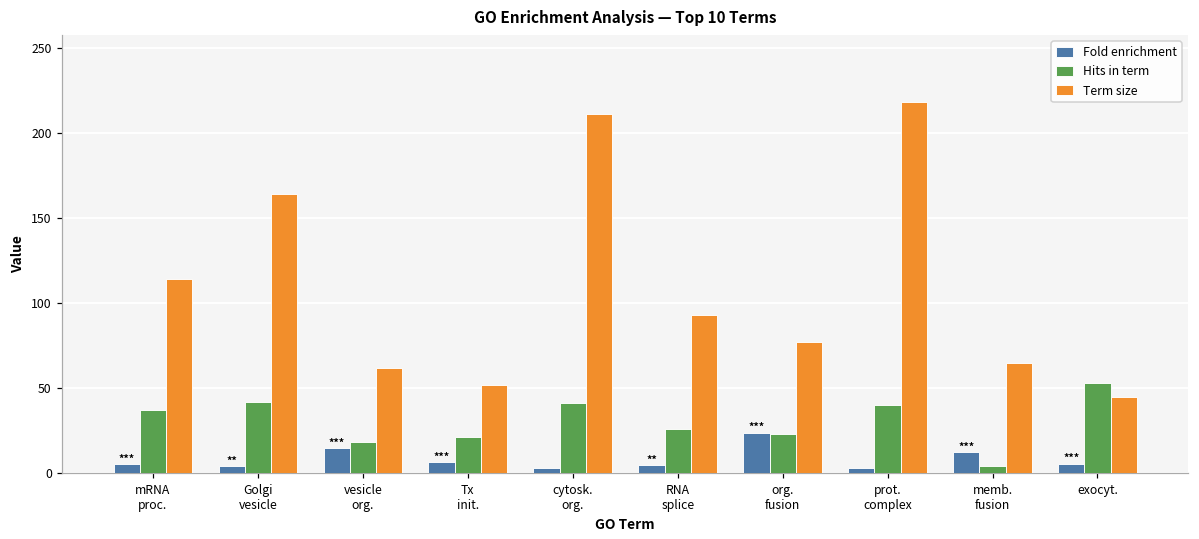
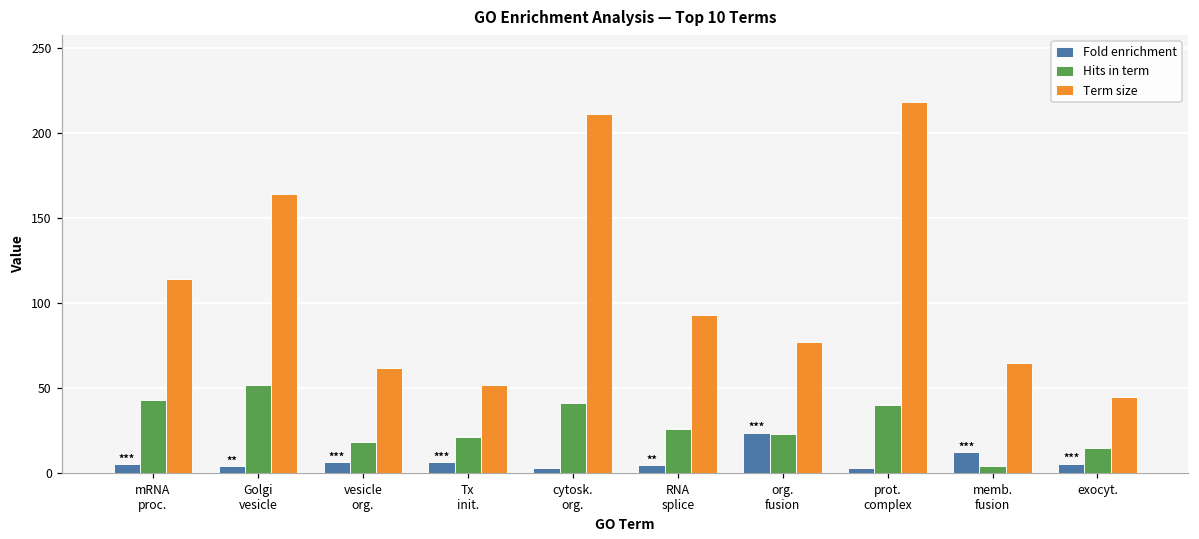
Hits in term, mRNA proc.: 37 -> 43
Hits in term, Golgi vesicle: 42 -> 52
Fold enrichment, vesicle org.: 15 -> 7
Hits in term, exocyt.: 53 -> 15
